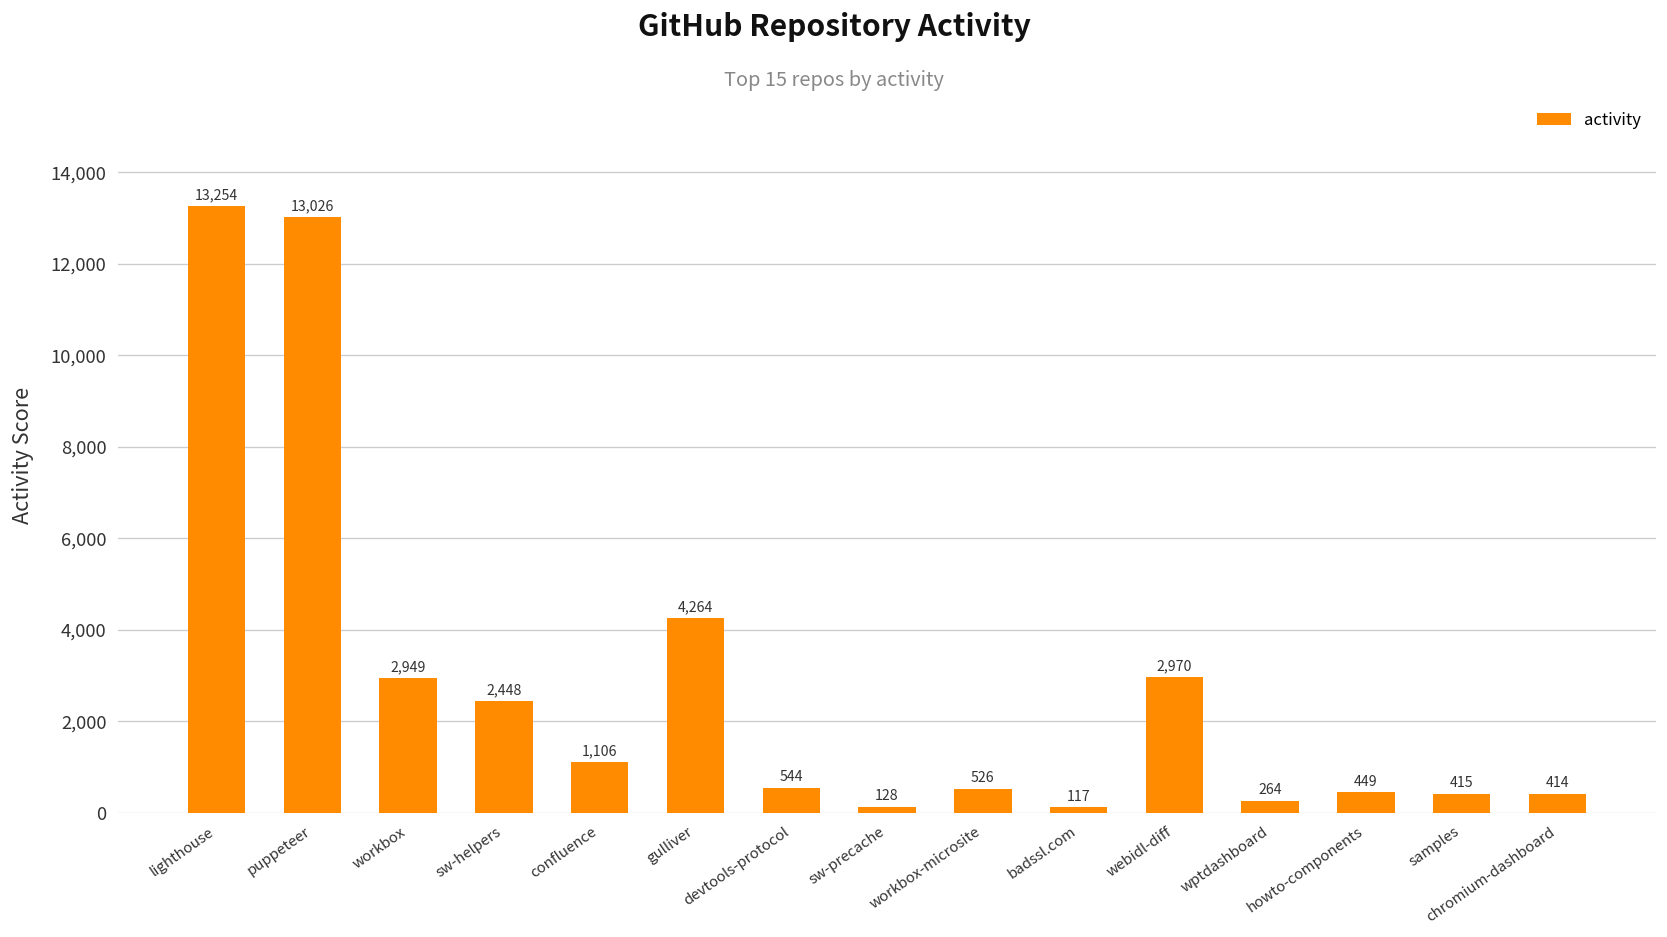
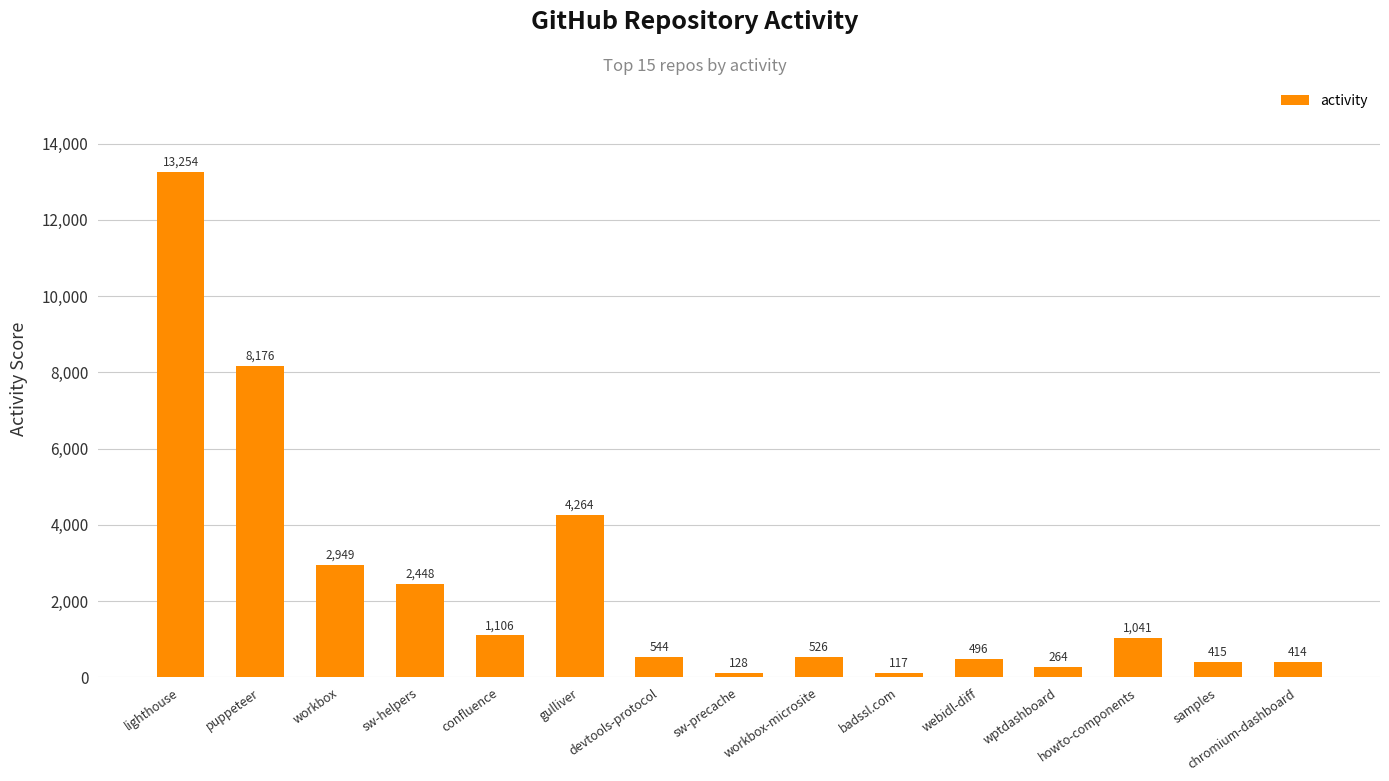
puppeteer: 13,026 -> 8,176
webidl-diff: 2,970 -> 496
howto-components: 449 -> 1,041
